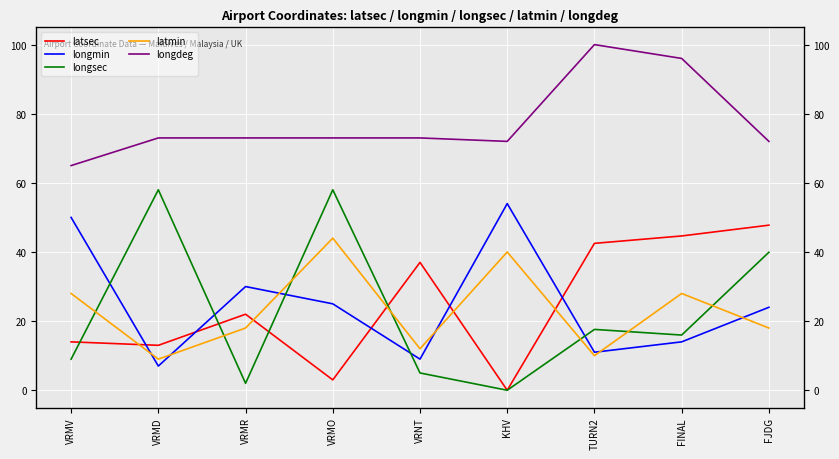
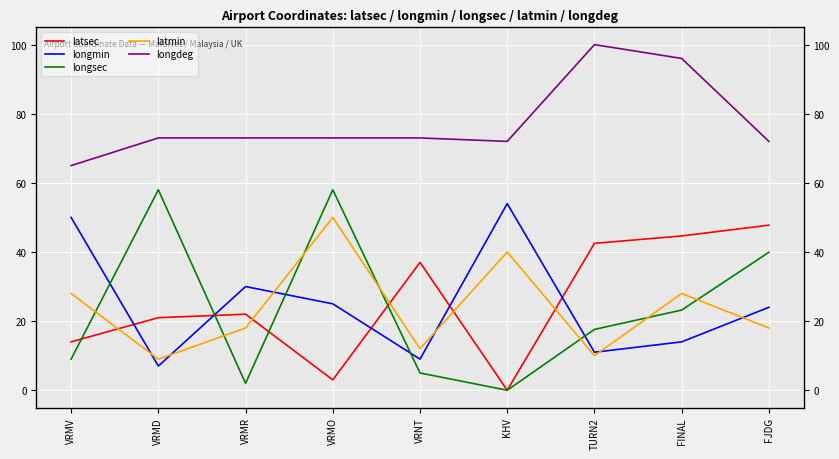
latsec, VRMD: 13 -> 21
latmin, VRMO: 44 -> 50
longsec, FINAL: 16 -> 23
